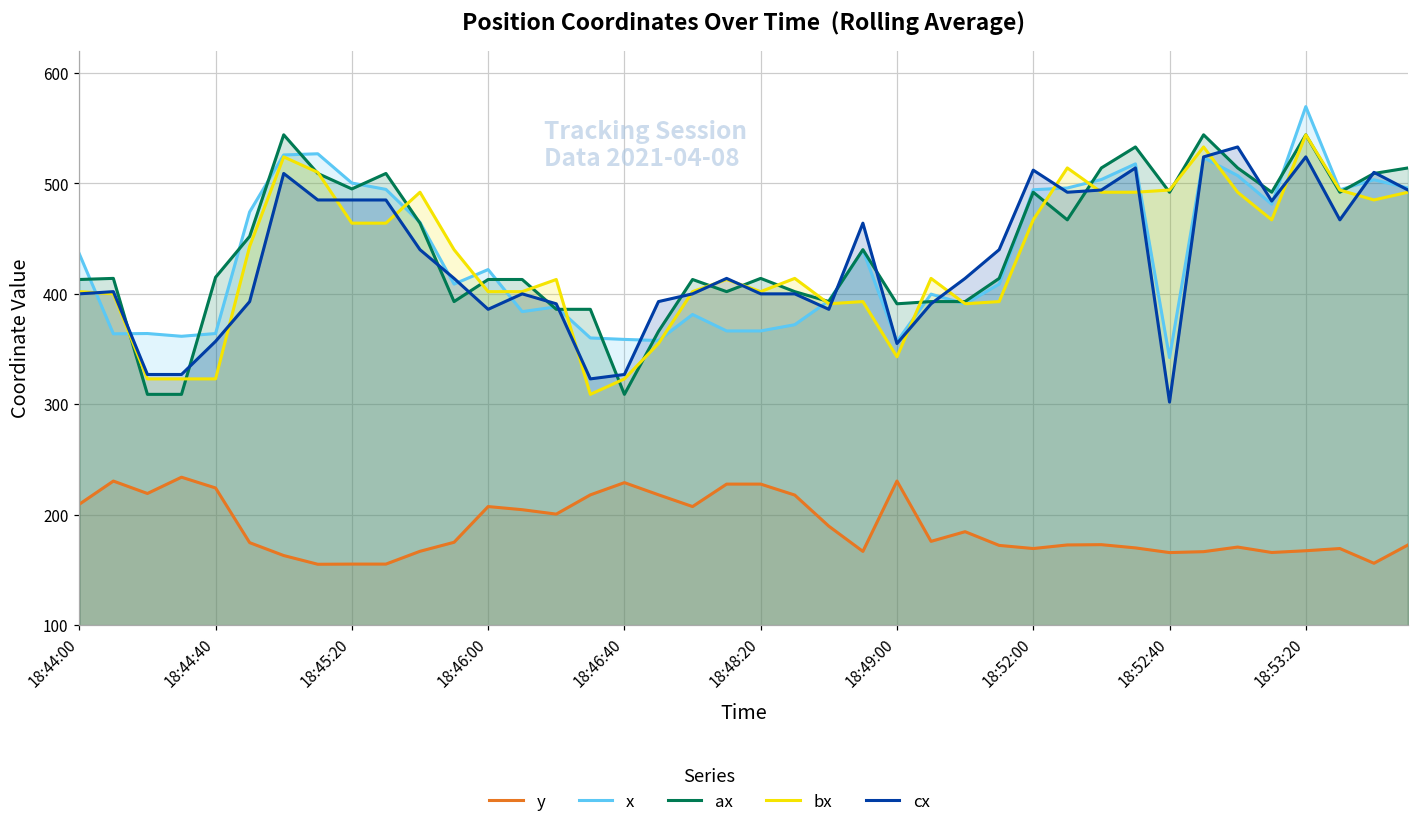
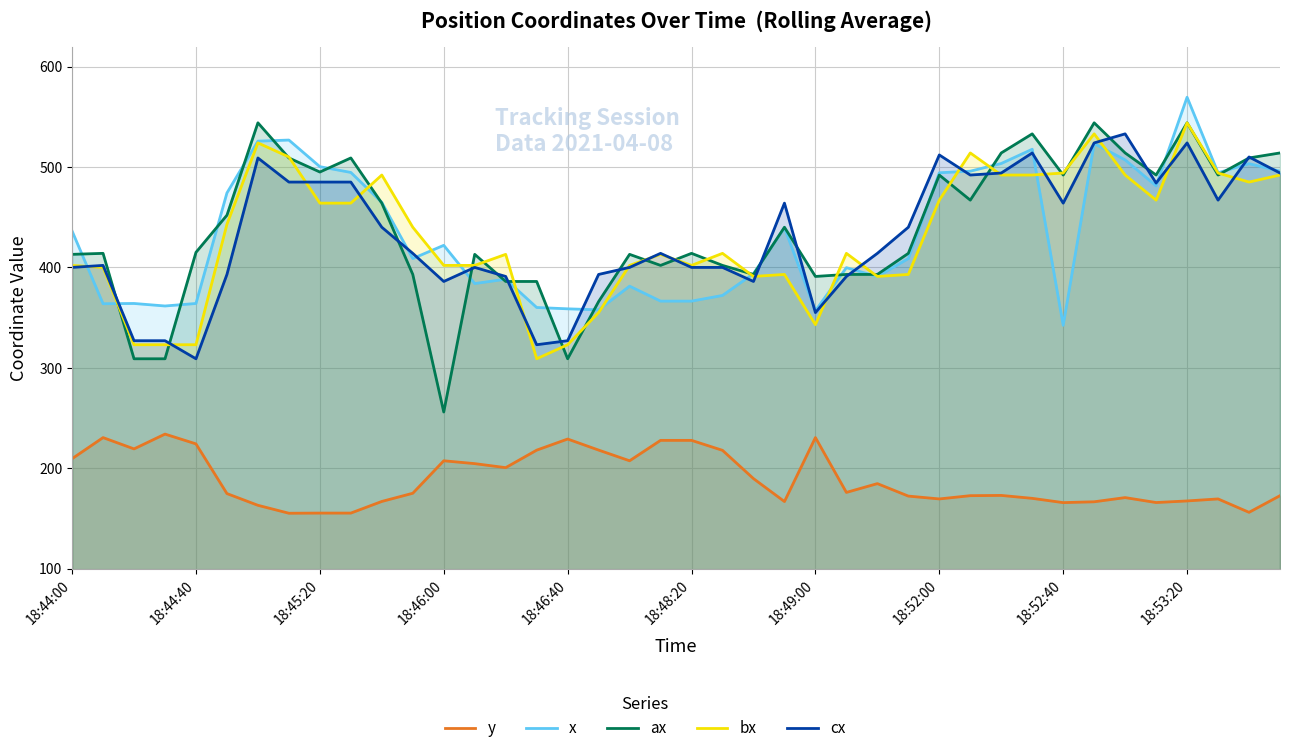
cx, 18:44:40: 357 -> 309
ax, 18:46:00: 413 -> 256
cx, 18:52:40: 302 -> 464
